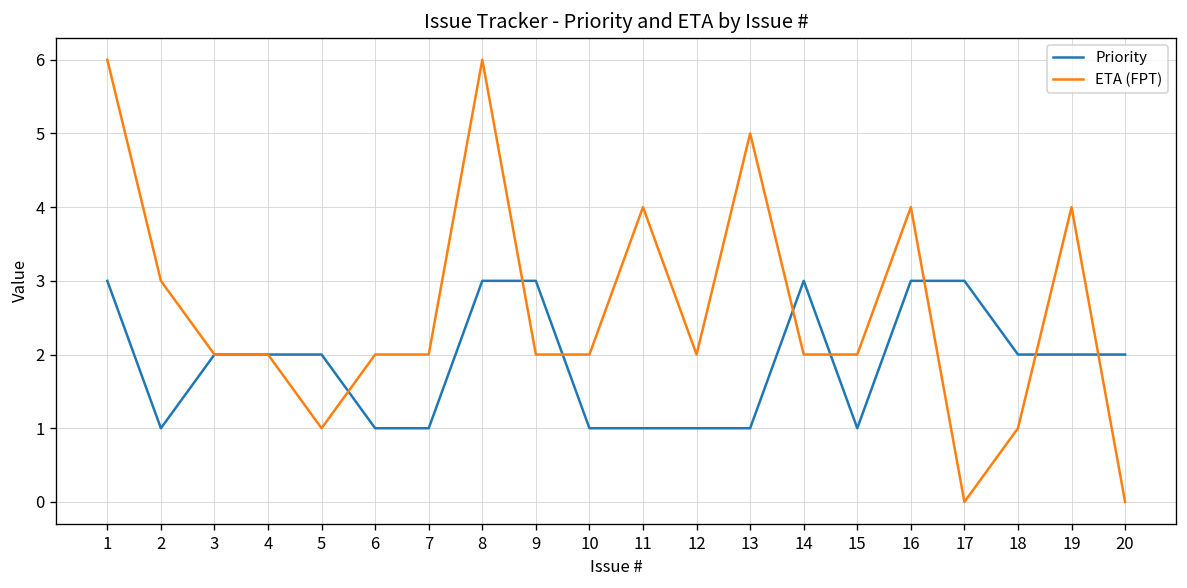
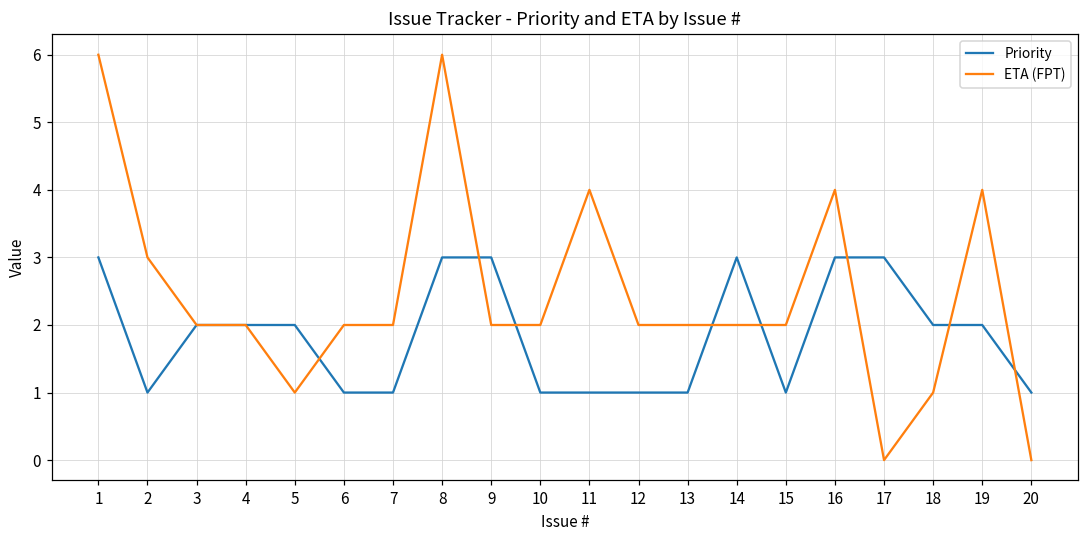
ETA (FPT), 13: 5 -> 2
Priority, 20: 2 -> 1
